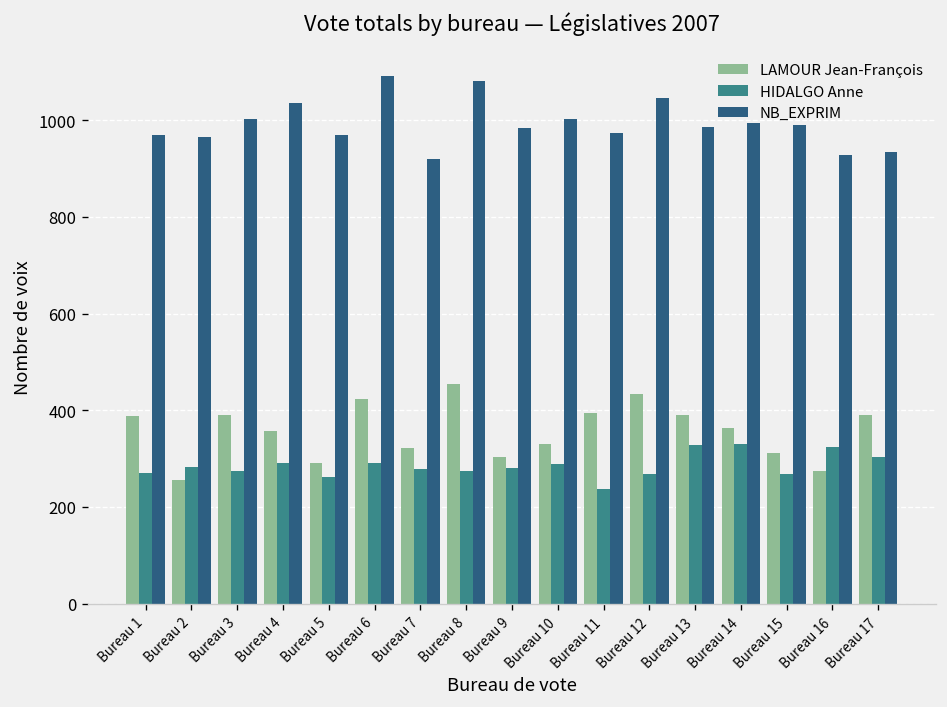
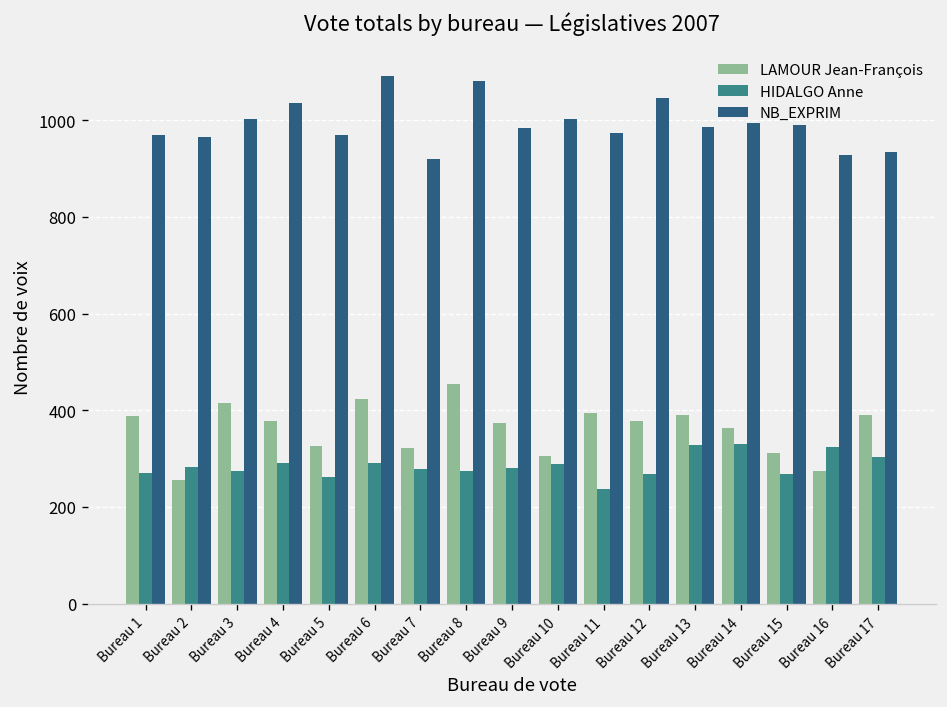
LAMOUR Jean-François, Bureau 3: 390 -> 410
LAMOUR Jean-François, Bureau 4: 360 -> 380
LAMOUR Jean-François, Bureau 5: 290 -> 330
LAMOUR Jean-François, Bureau 9: 300 -> 370
LAMOUR Jean-François, Bureau 10: 330 -> 310
LAMOUR Jean-François, Bureau 12: 430 -> 380
